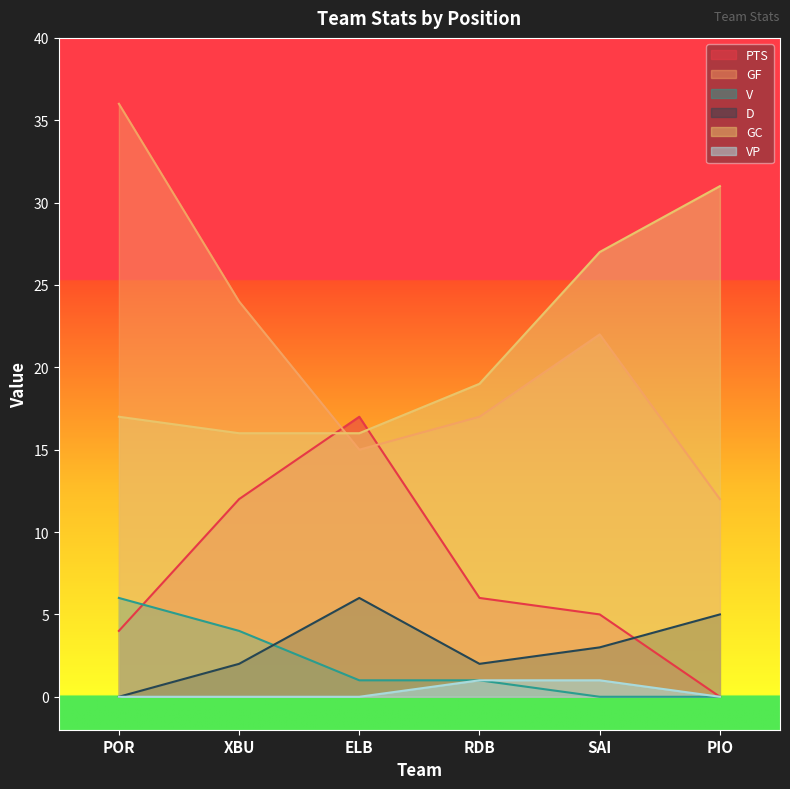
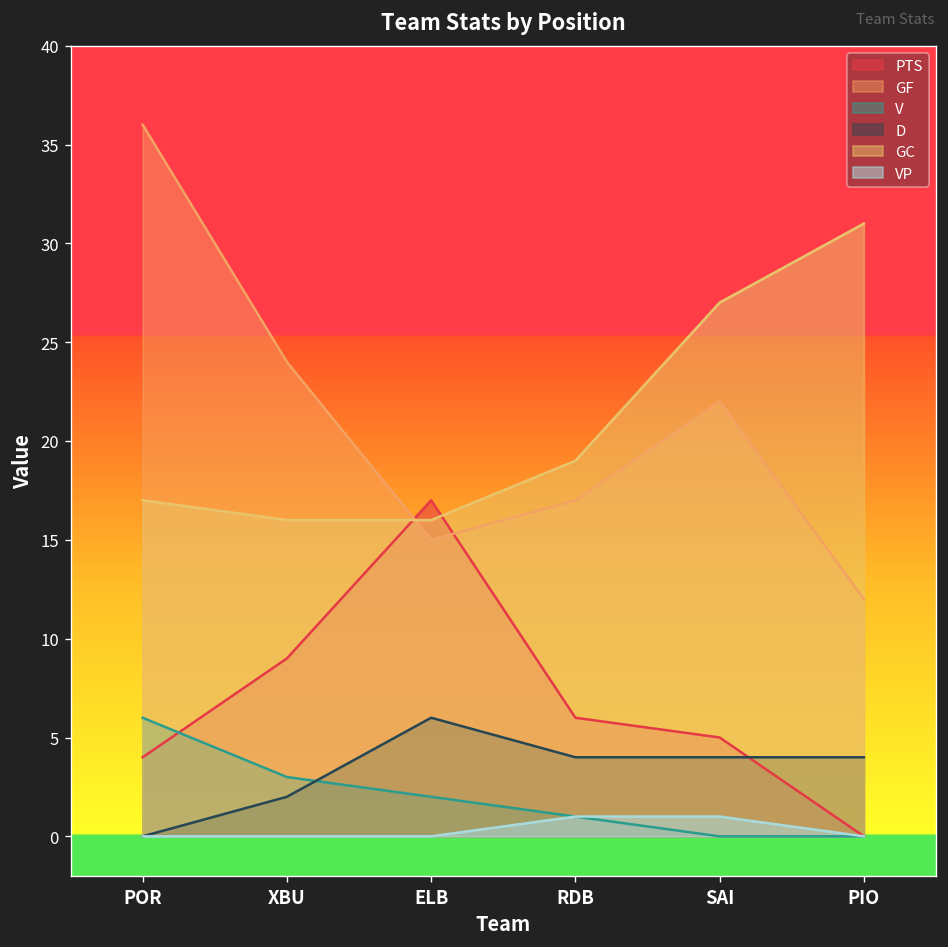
PTS, XBU: 12 -> 9
V, XBU: 4 -> 3
V, ELB: 1 -> 2
D, RDB: 2 -> 4
D, SAI: 3 -> 4
D, PIO: 5 -> 4
